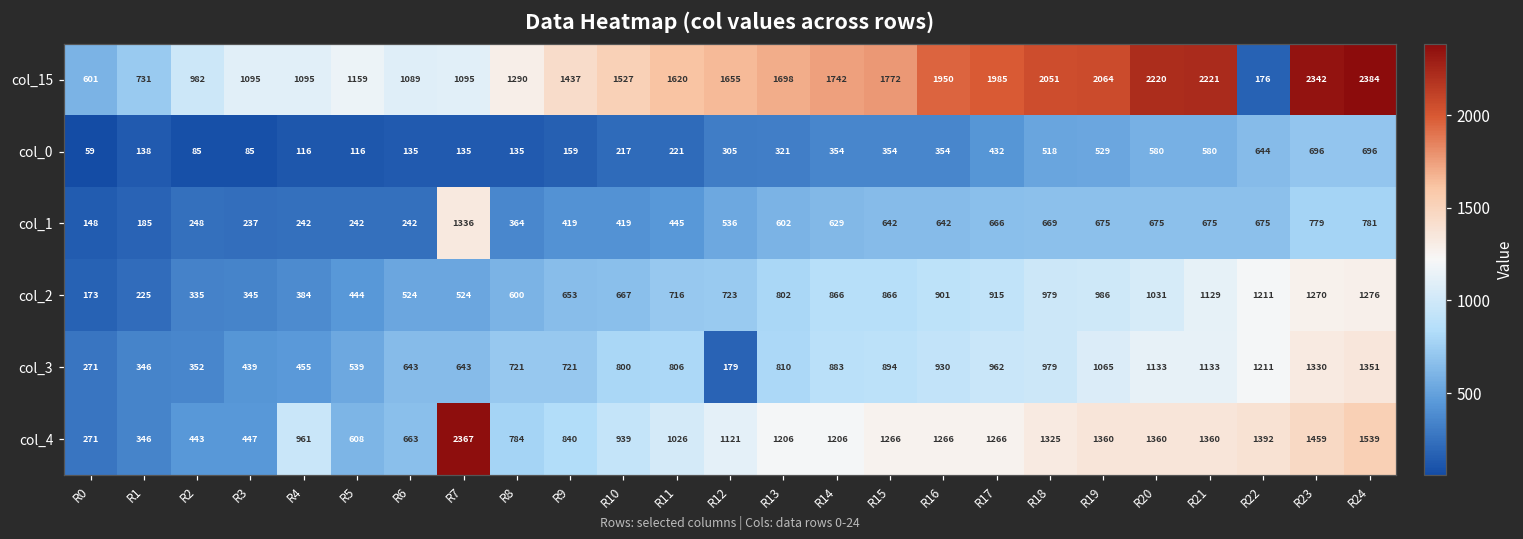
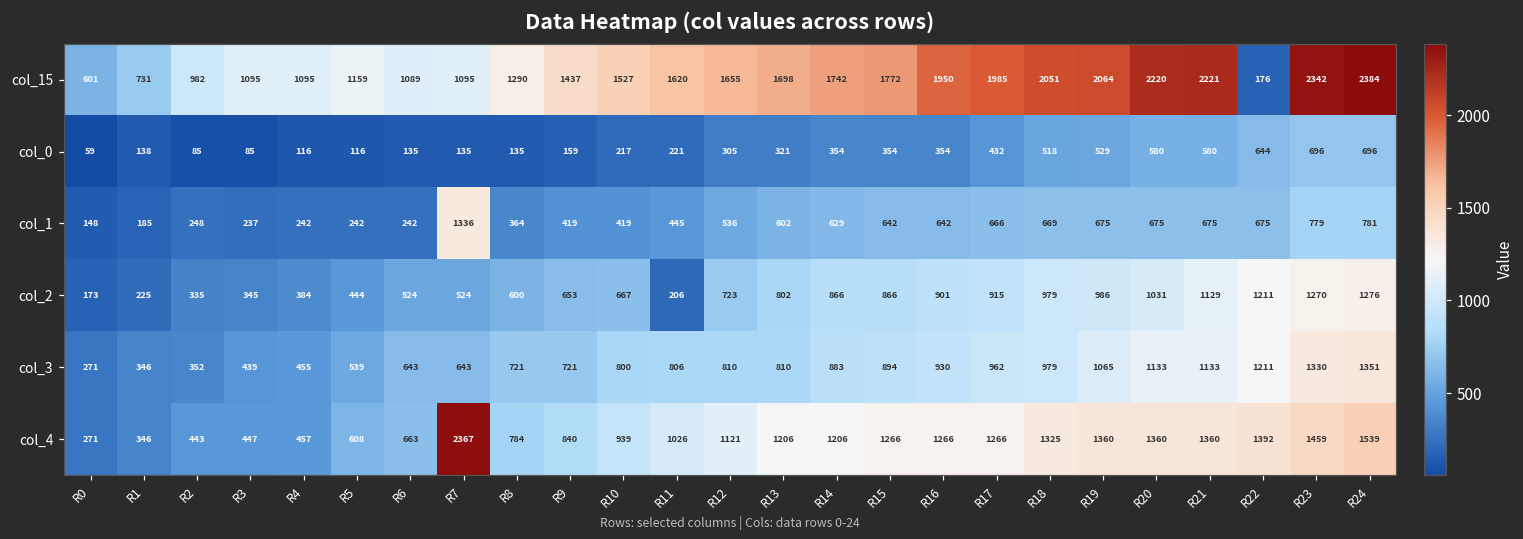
col_2, R11: 716 -> 206
col_3, R12: 179 -> 810
col_4, R4: 961 -> 457
